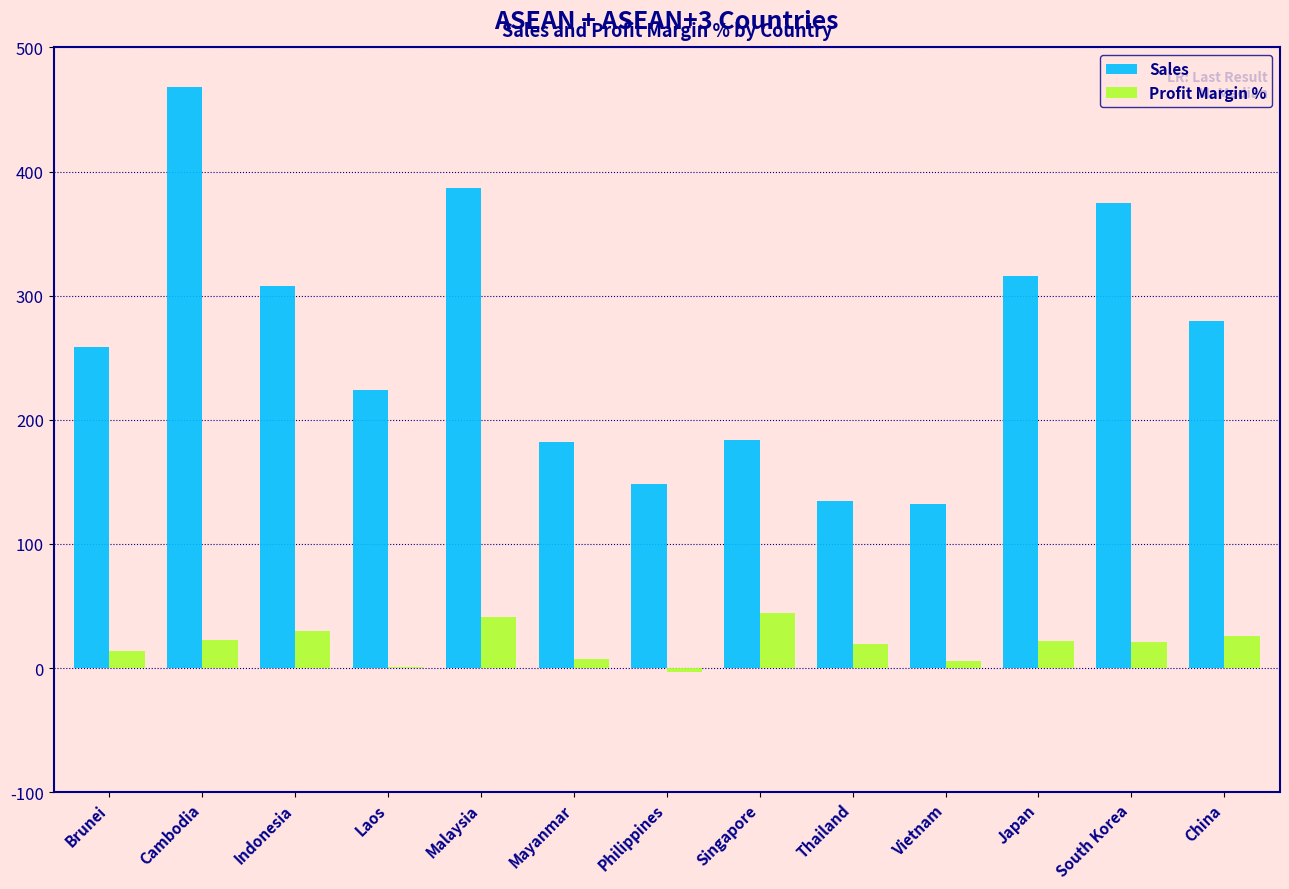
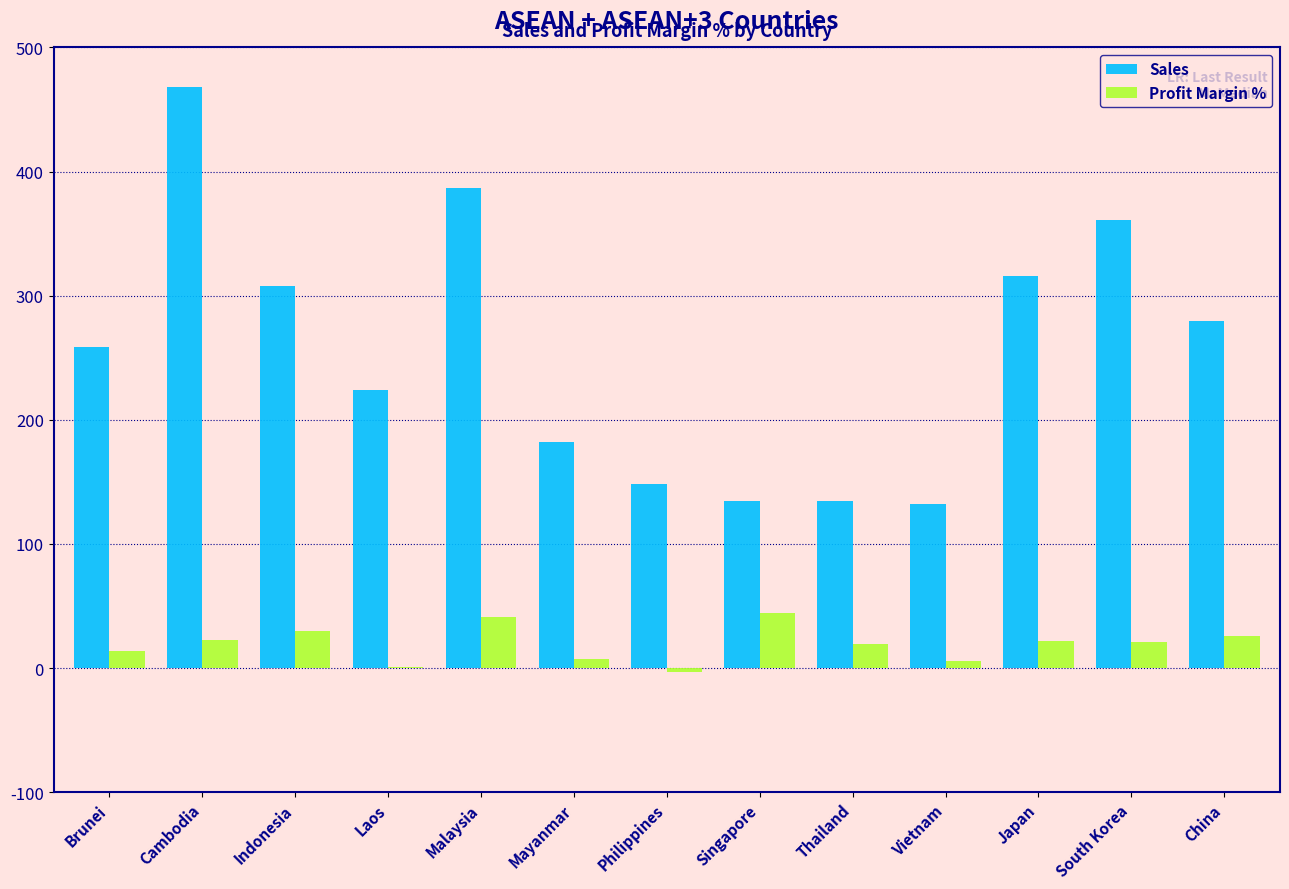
Sales, Singapore: 184 -> 135
Sales, South Korea: 375 -> 361
